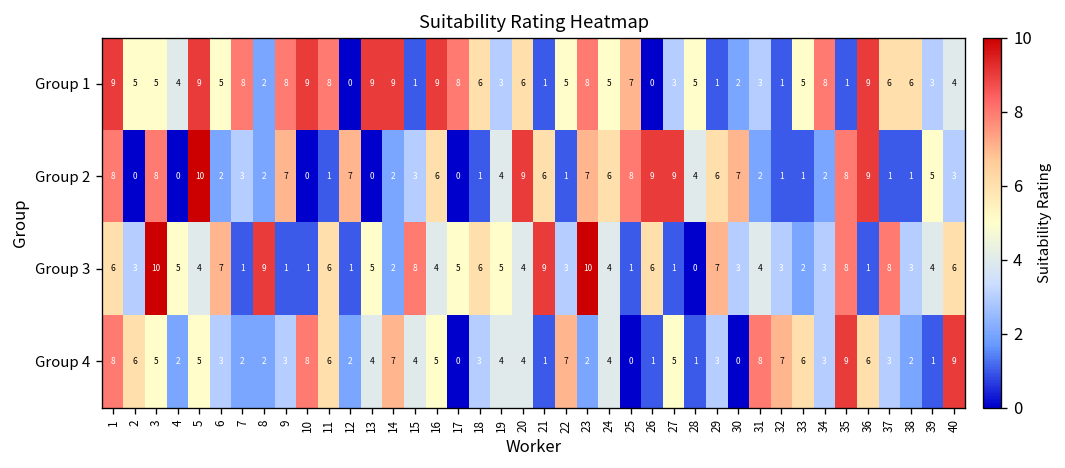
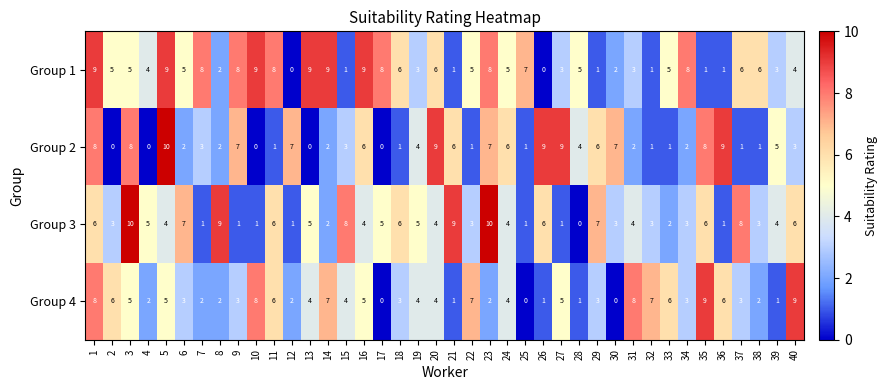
Group 1, 36: 9 -> 1
Group 2, 25: 8 -> 1
Group 3, 35: 8 -> 6
